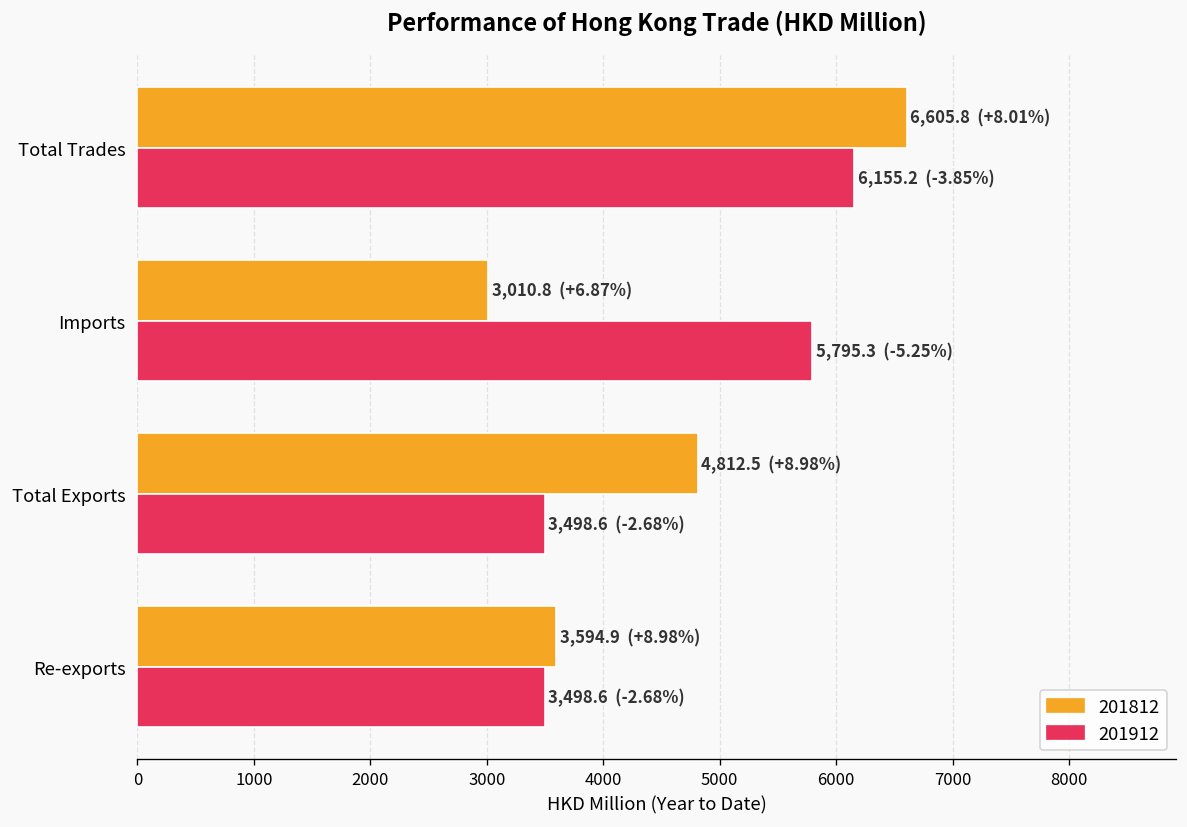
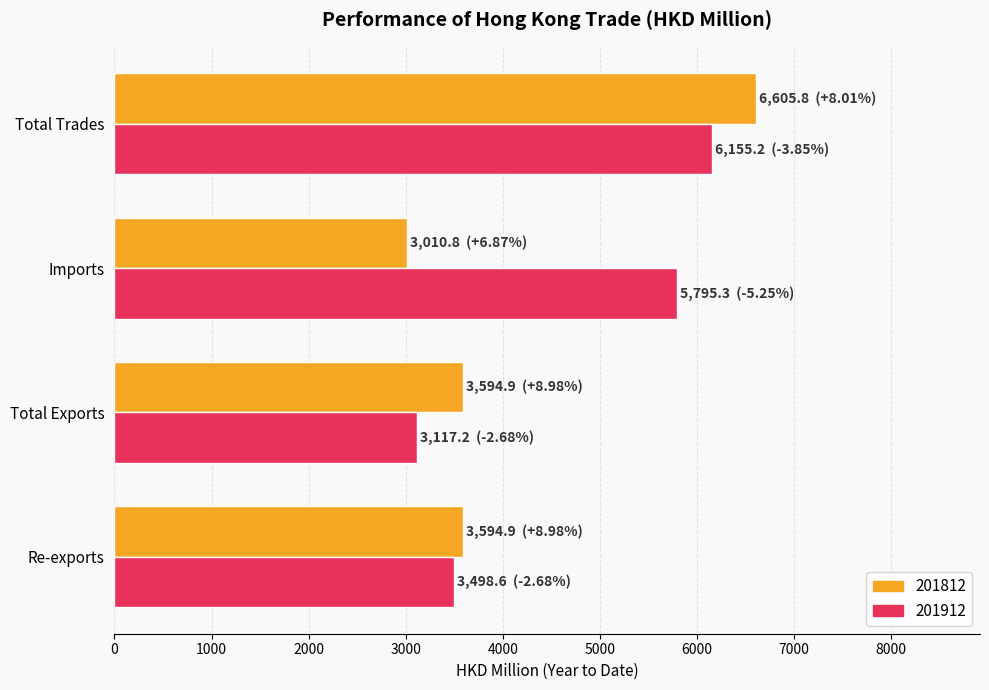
201812, Total Exports: 4,812.5 -> 3,594.9
201912, Total Exports: 3,498.6 -> 3,117.2
